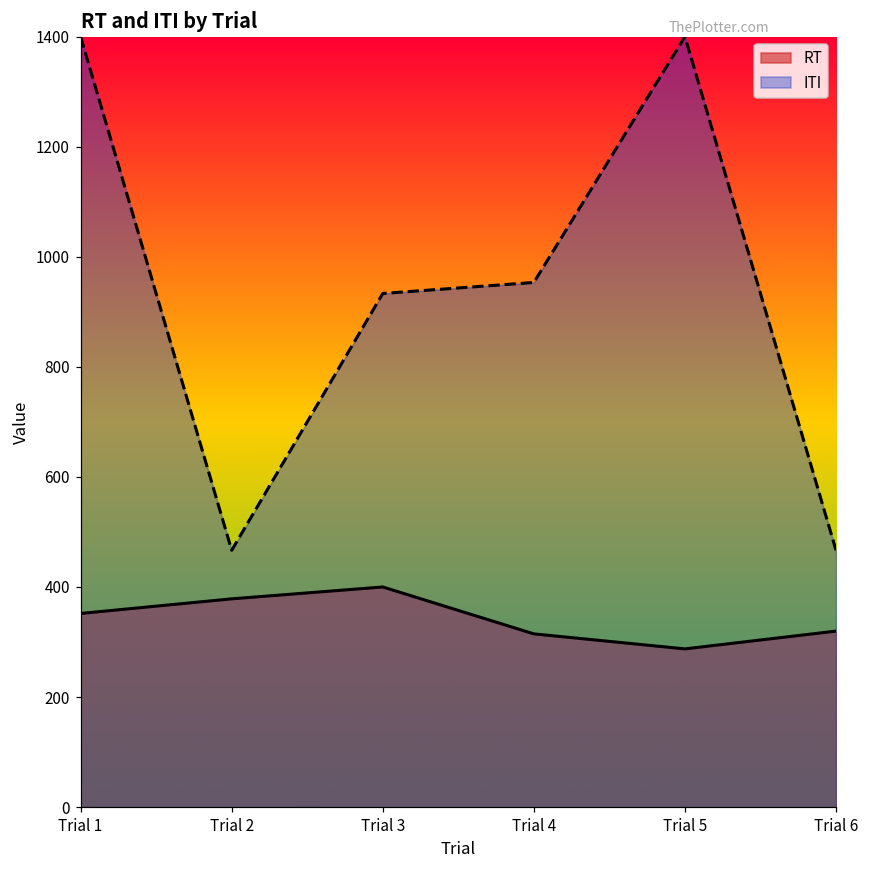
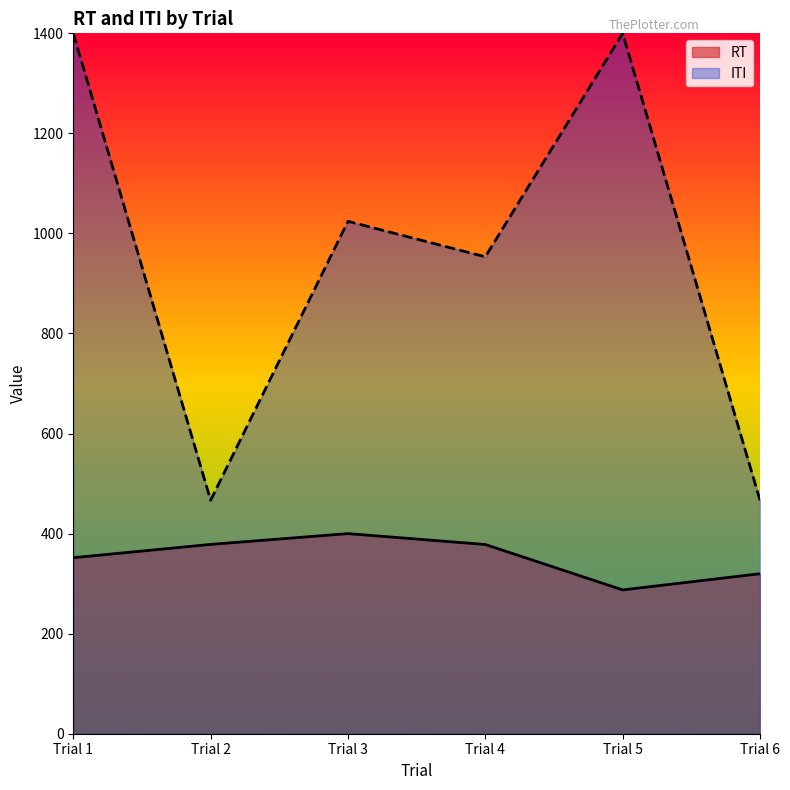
ITI, Trial 3: 930 -> 1020
RT, Trial 4: 310 -> 380
